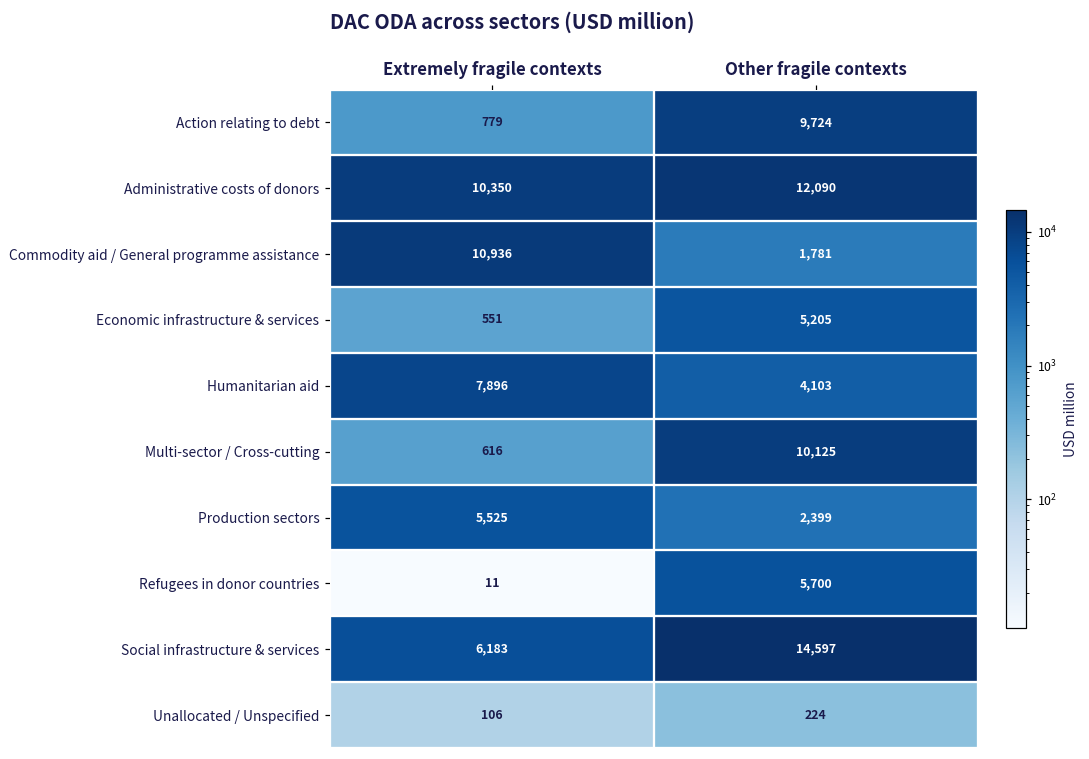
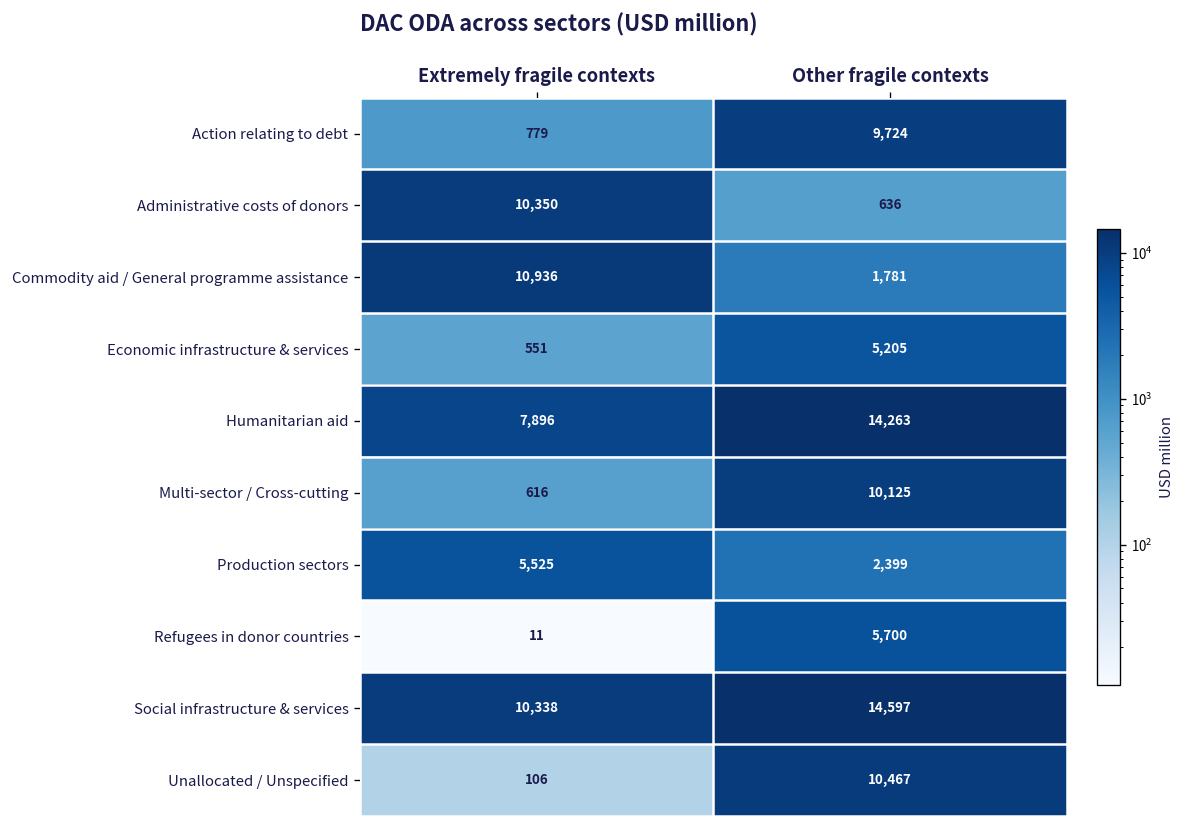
Administrative costs of donors, Other fragile contexts: 12,090 -> 636
Humanitarian aid, Other fragile contexts: 4,103 -> 14,263
Social infrastructure & services, Extremely fragile contexts: 6,183 -> 10,338
Unallocated / Unspecified, Other fragile contexts: 224 -> 10,467
